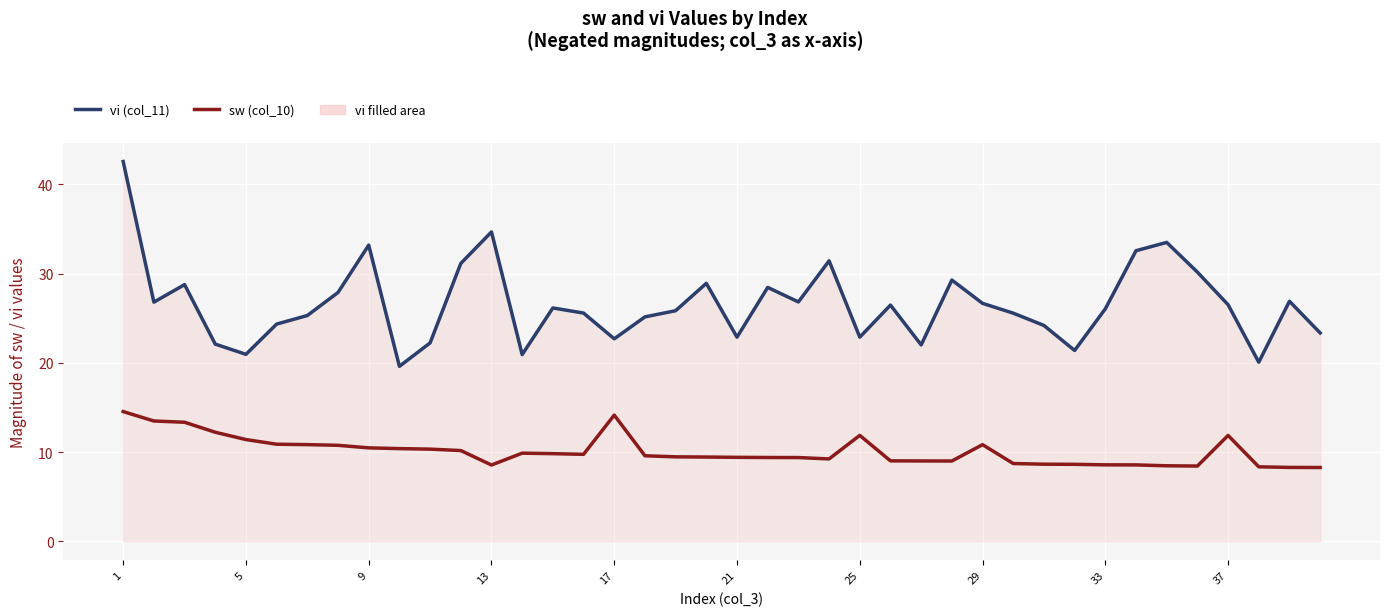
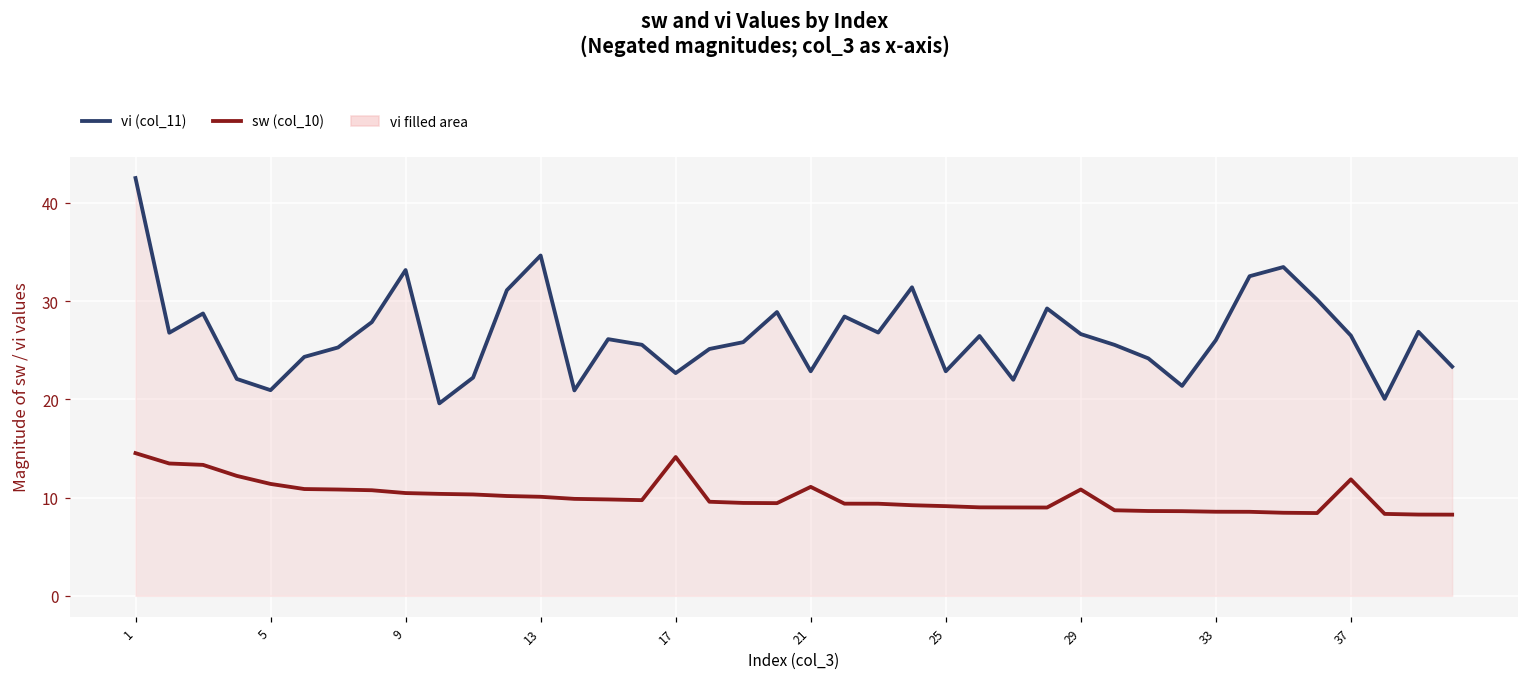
sw (col_10), 13: 9 -> 10
sw (col_10), 21: 9 -> 11
sw (col_10), 25: 12 -> 9
